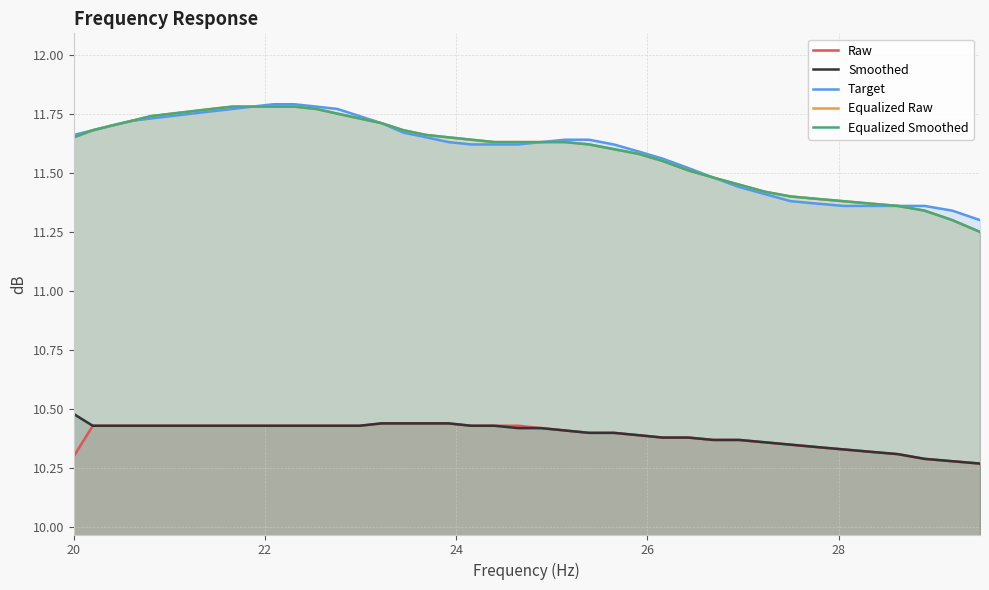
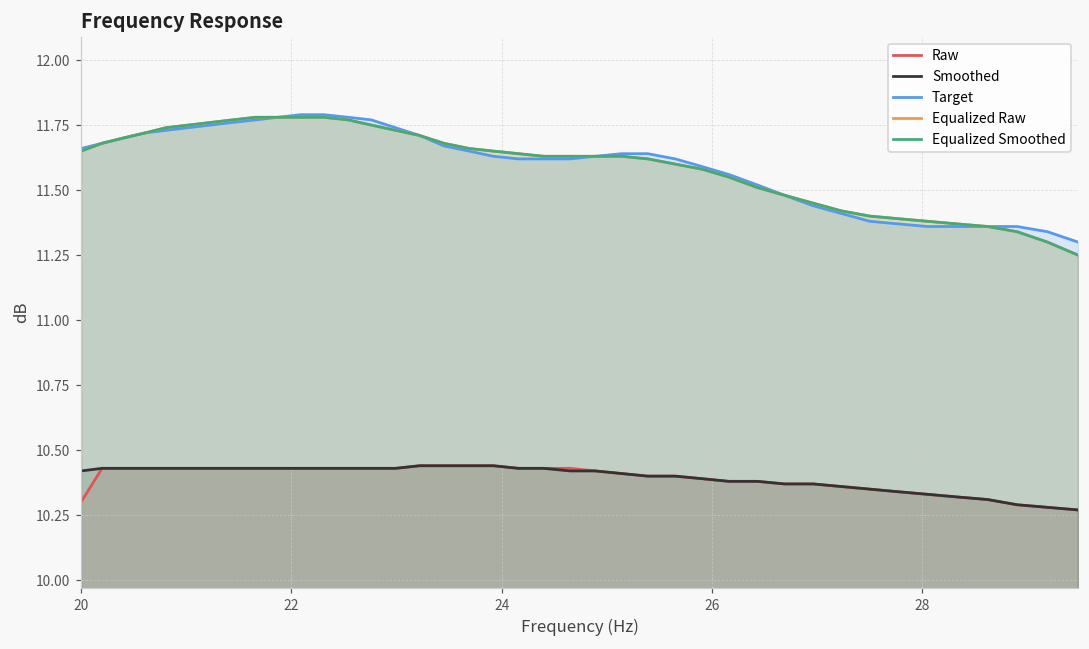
Smoothed, 20: 10.48 -> 10.42
